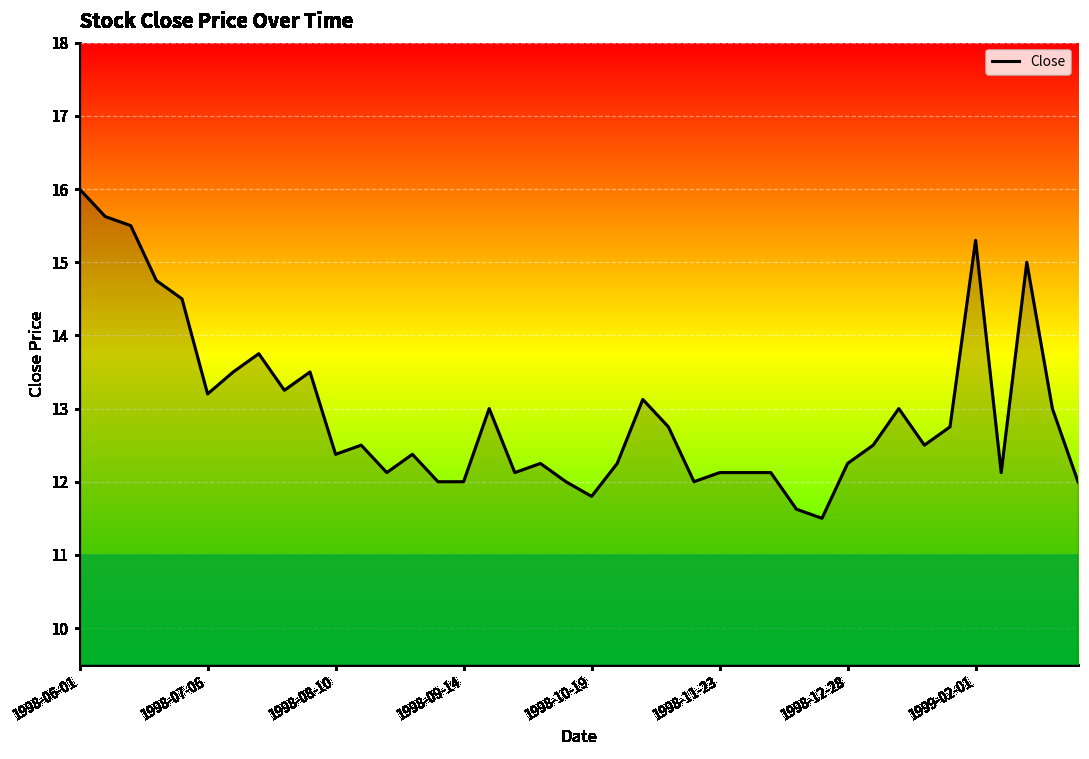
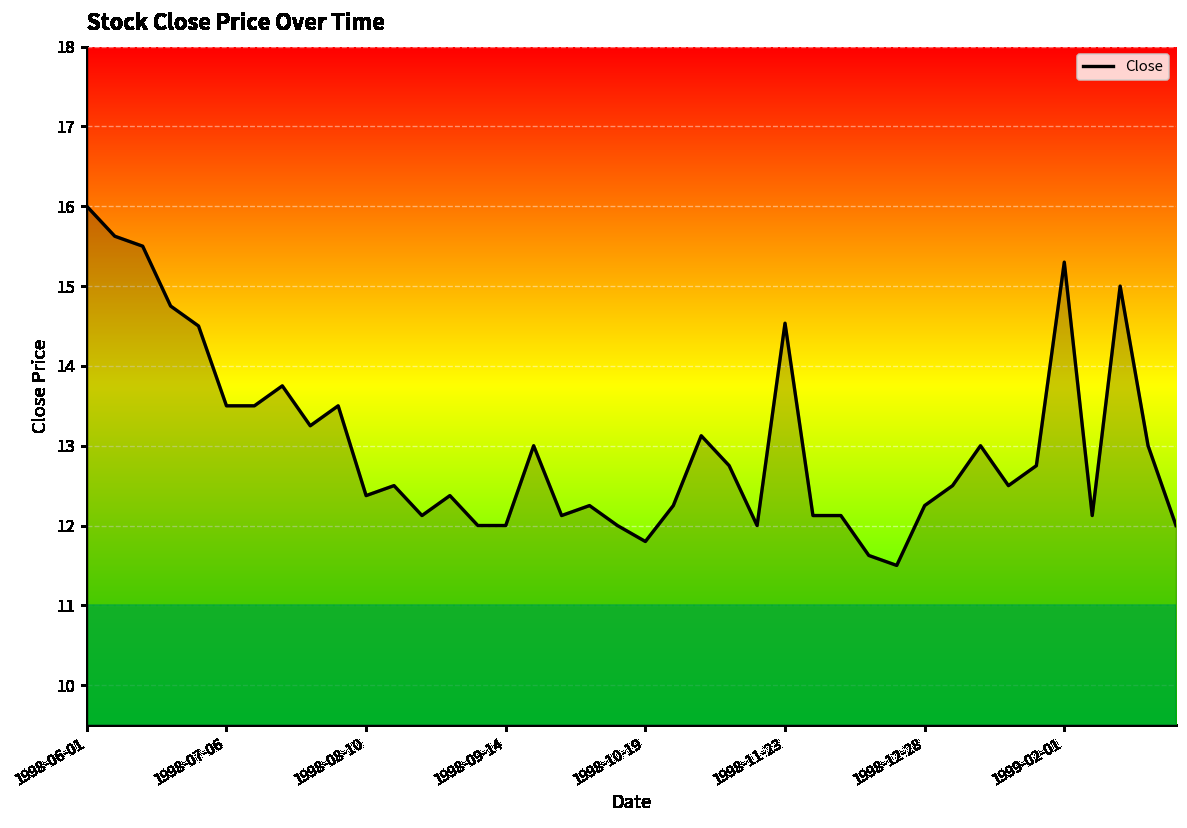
1998-07-06: 13.2 -> 13.5
1998-11-23: 12.1 -> 14.5
